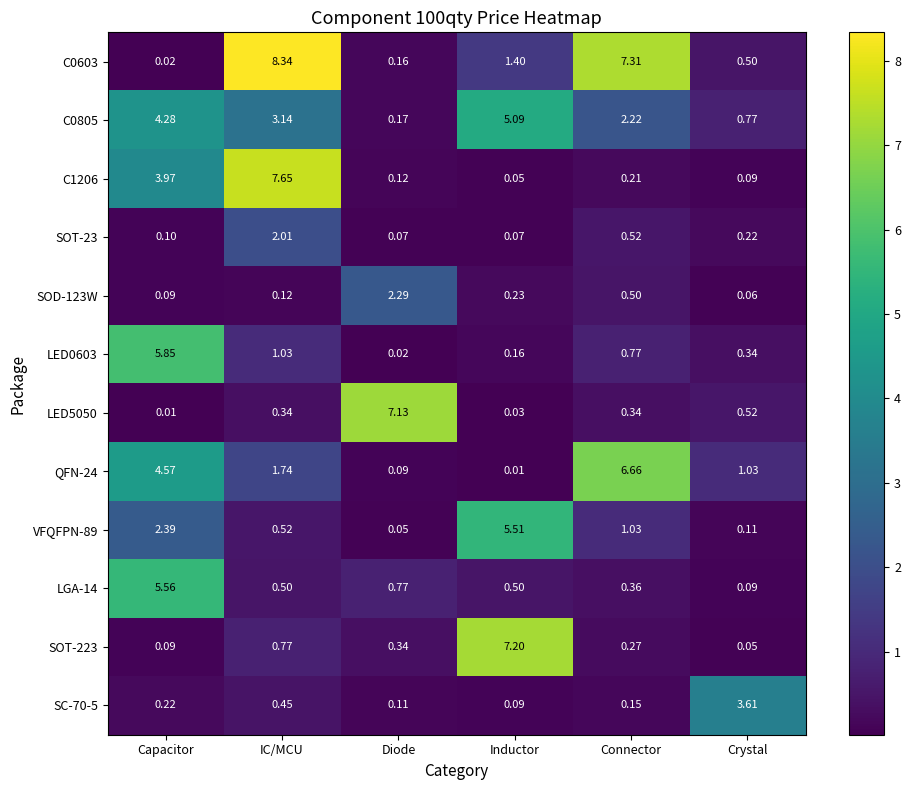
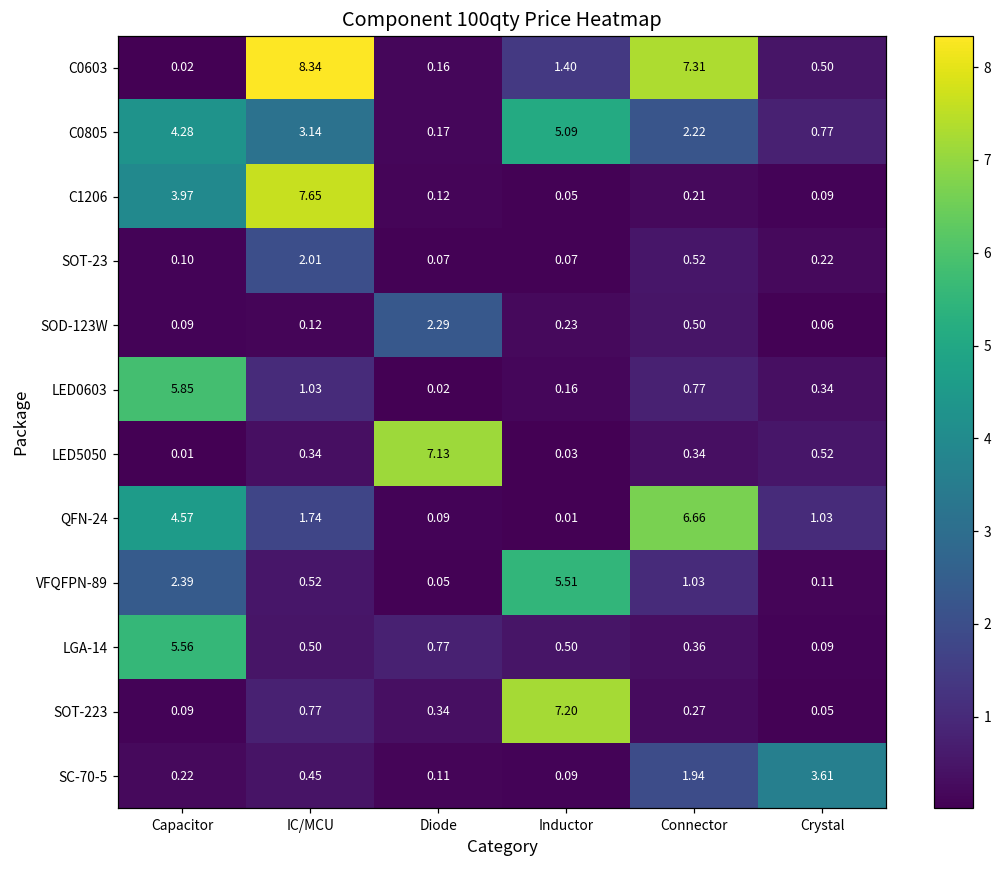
SC-70-5, Connector: 0.15 -> 1.94
